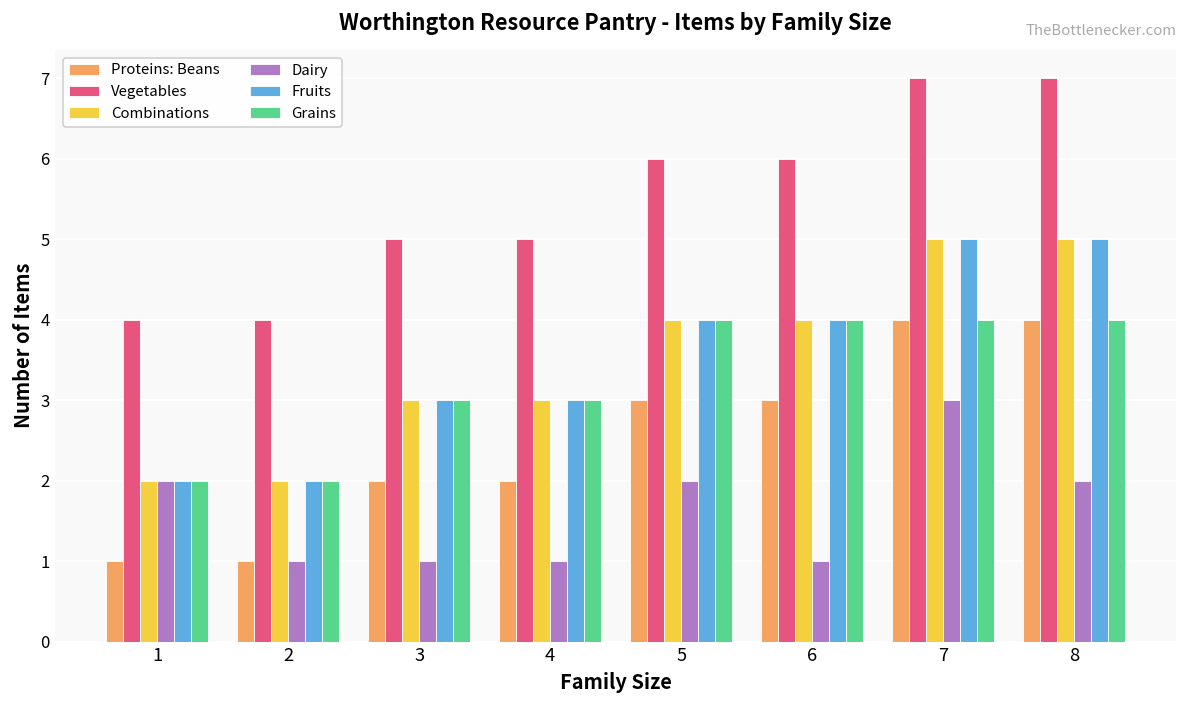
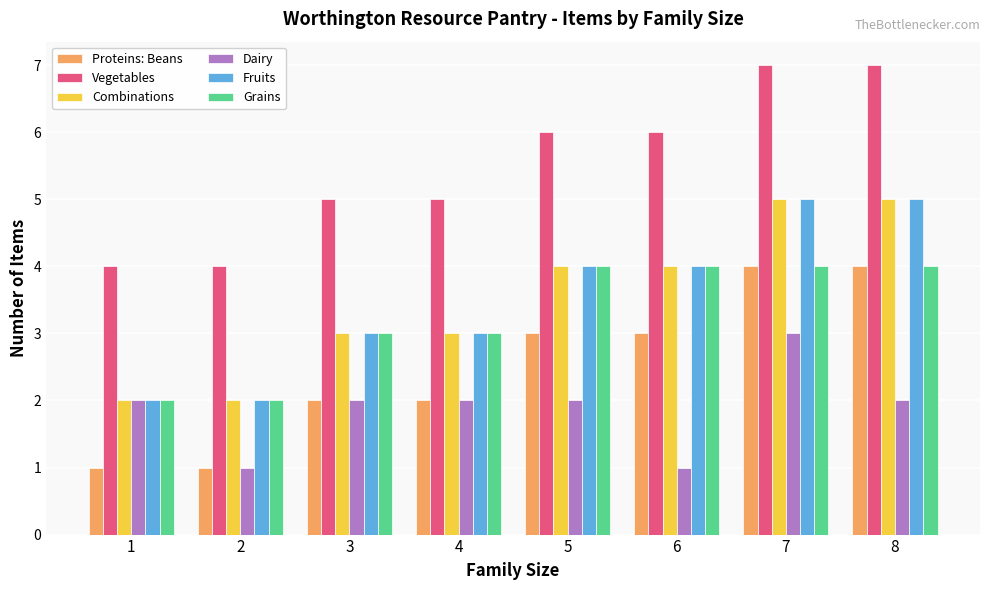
Dairy, 3: 1 -> 2
Dairy, 4: 1 -> 2
